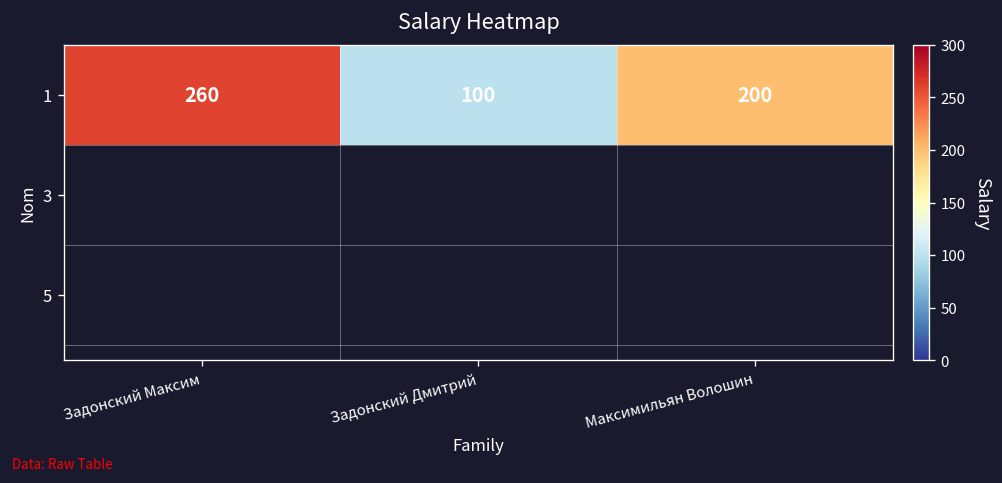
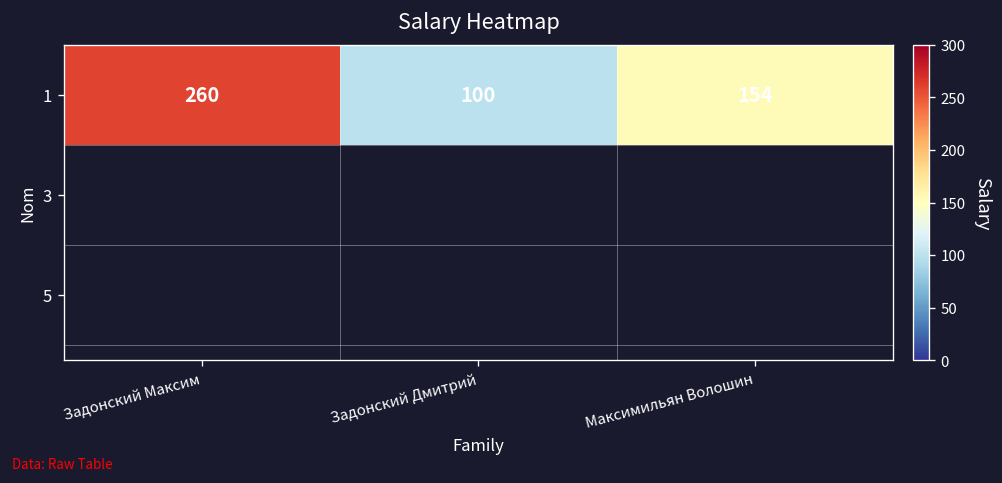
1, Максимильян Волошин: 200 -> 154
